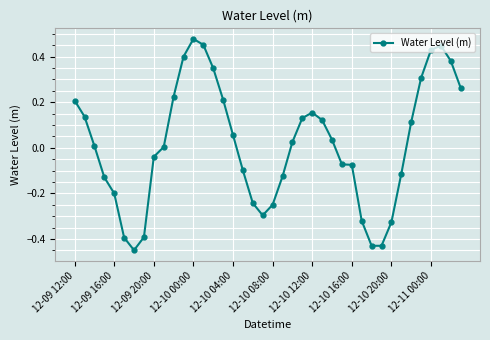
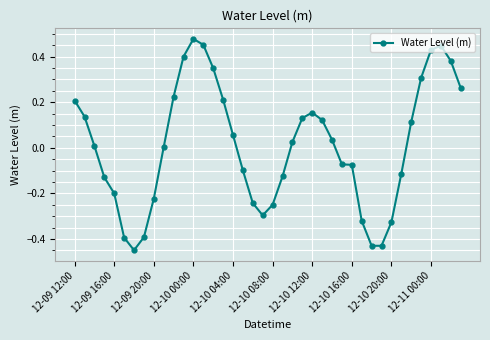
12-09 20:00: -0.04 -> -0.22
